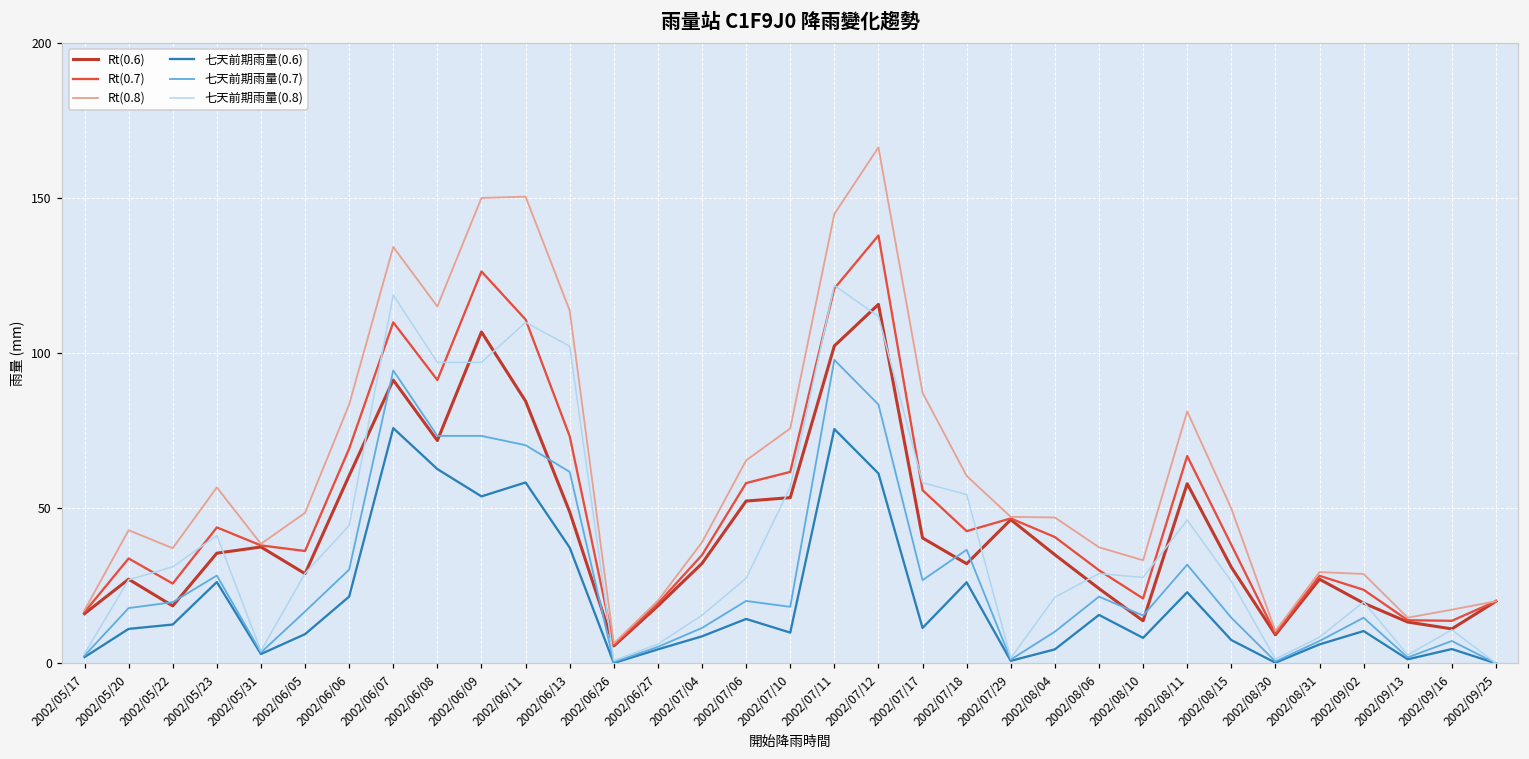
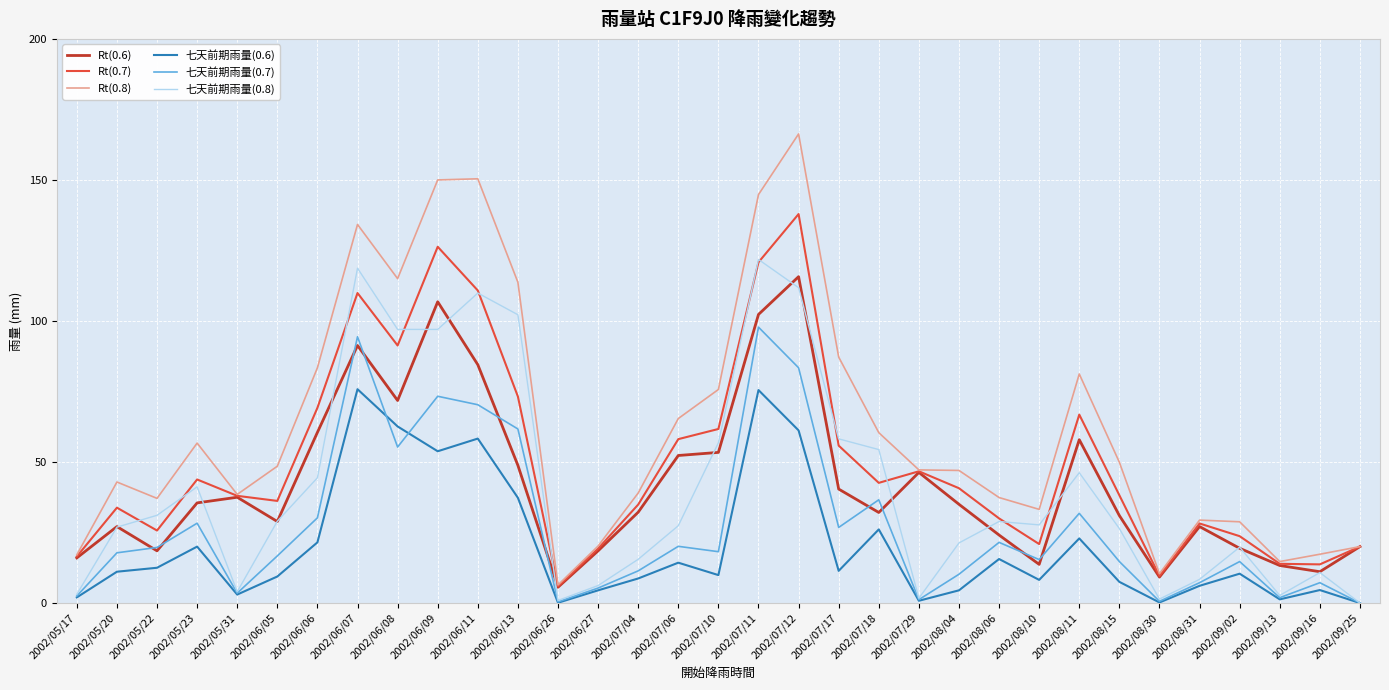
七天前期雨量(0.6), 2002/05/23: 26 -> 20
七天前期雨量(0.7), 2002/06/08: 73 -> 55
